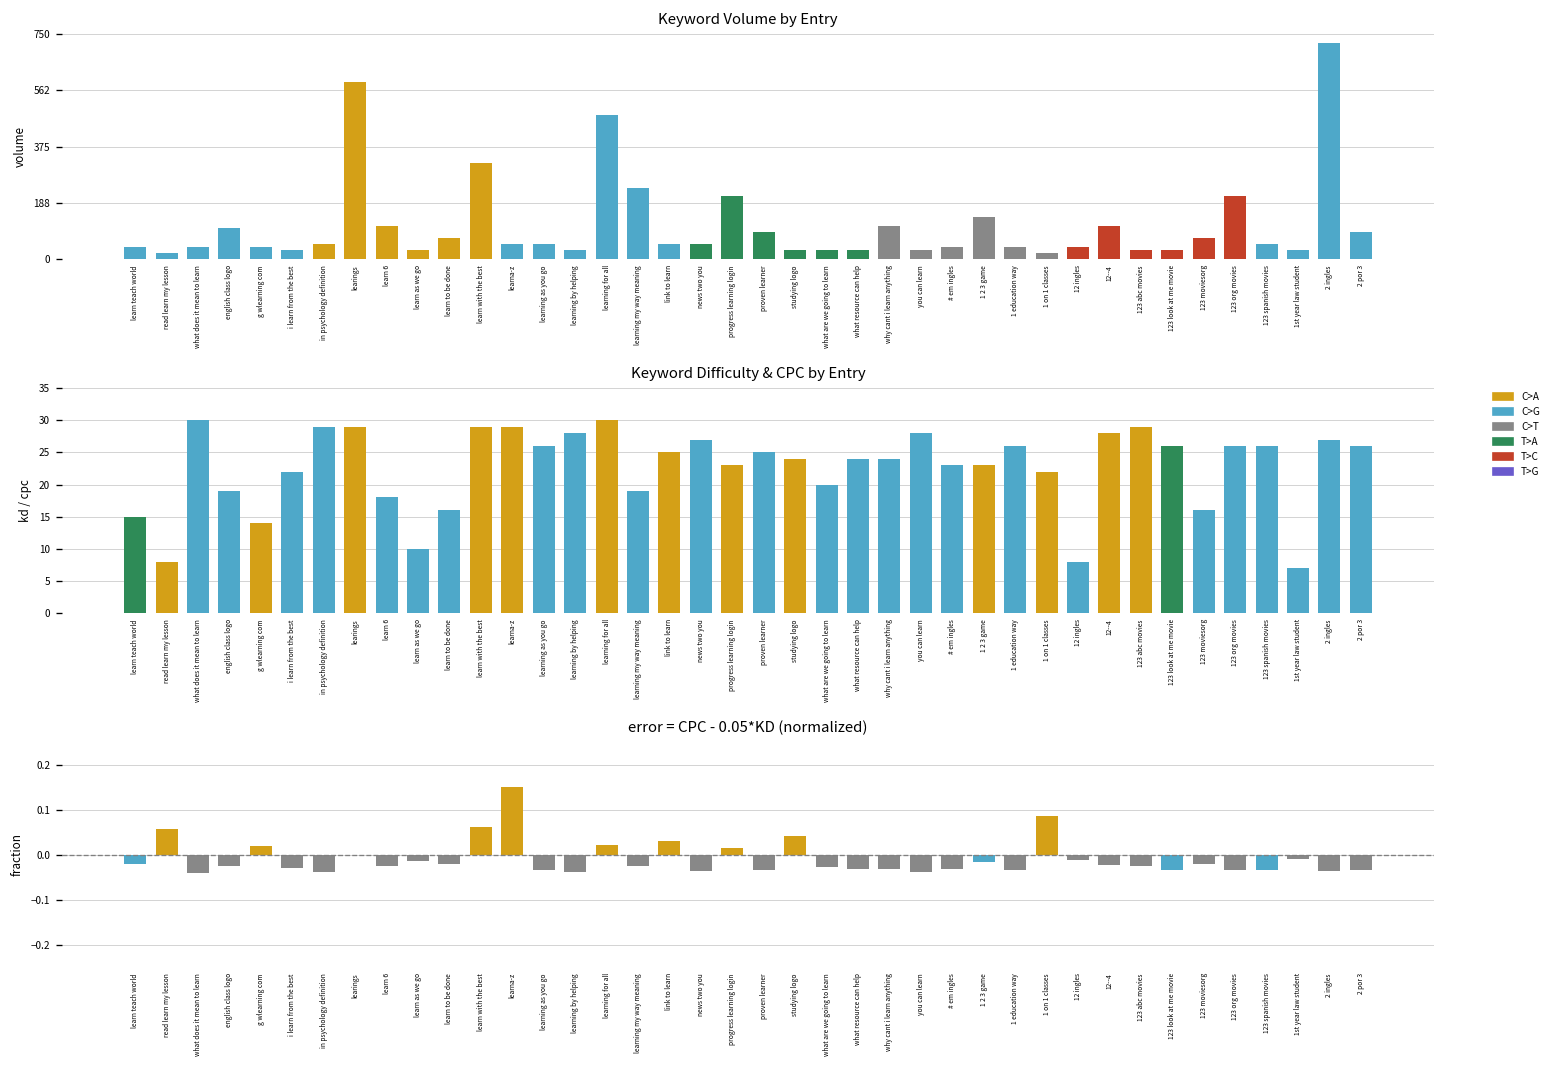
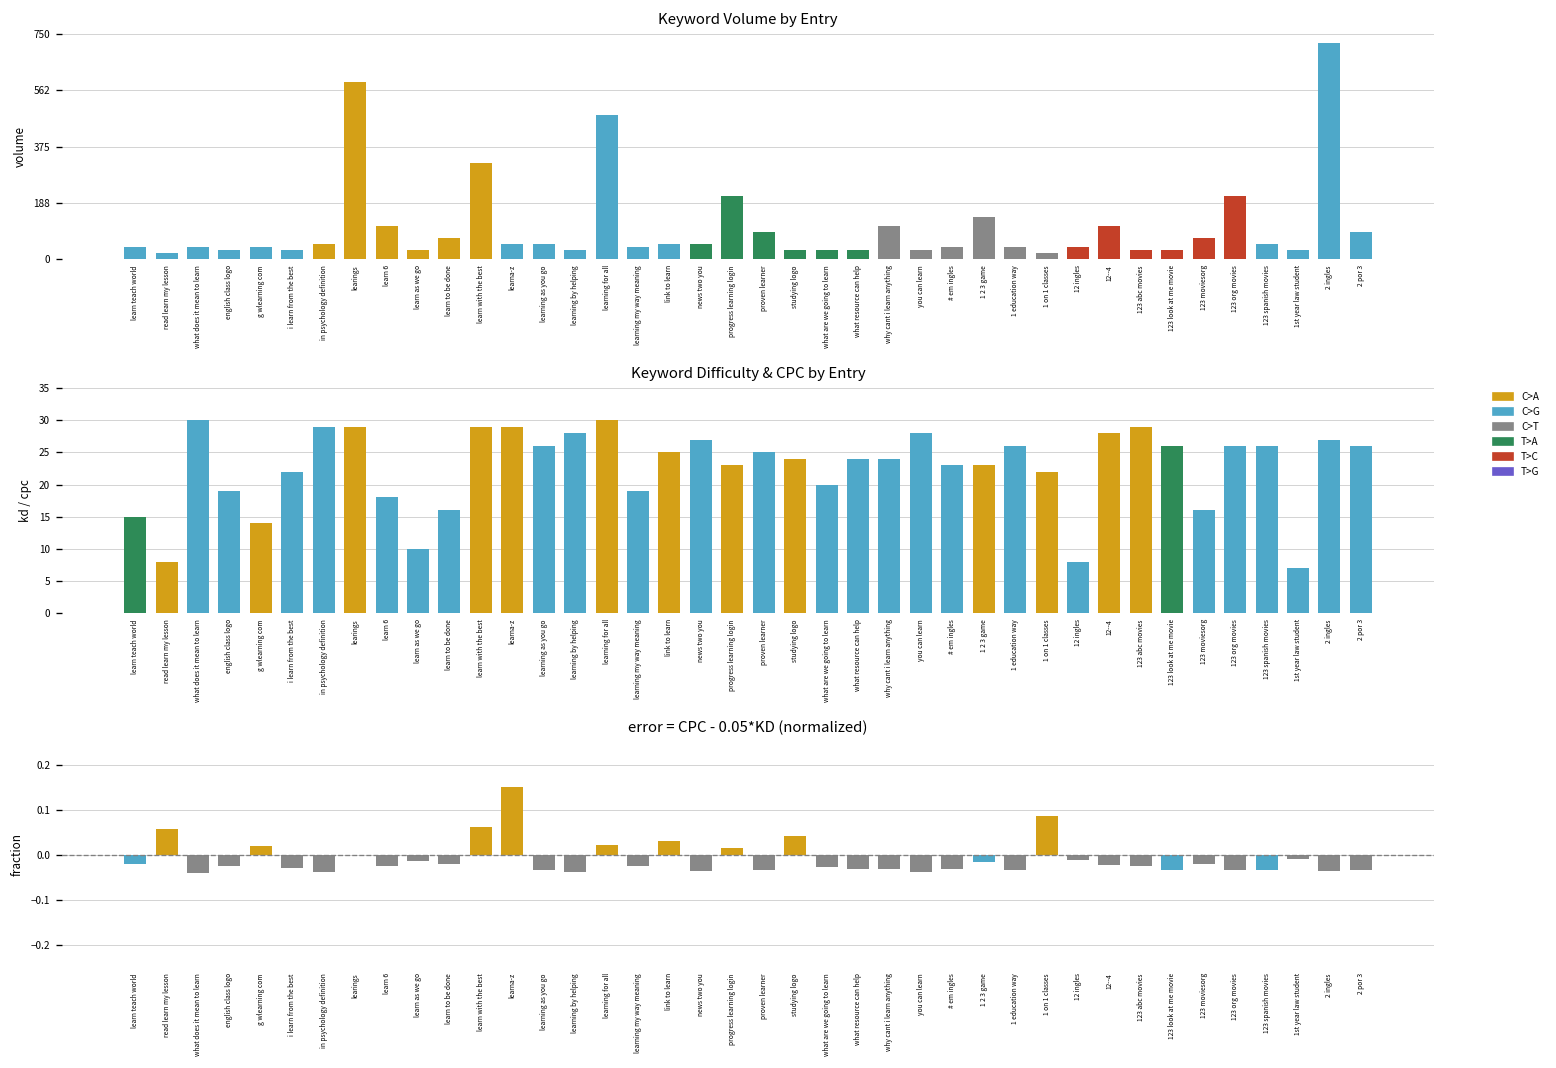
Keyword Volume by Entry, english class logo: 110 -> 30
Keyword Volume by Entry, learning my way meaning: 240 -> 40
